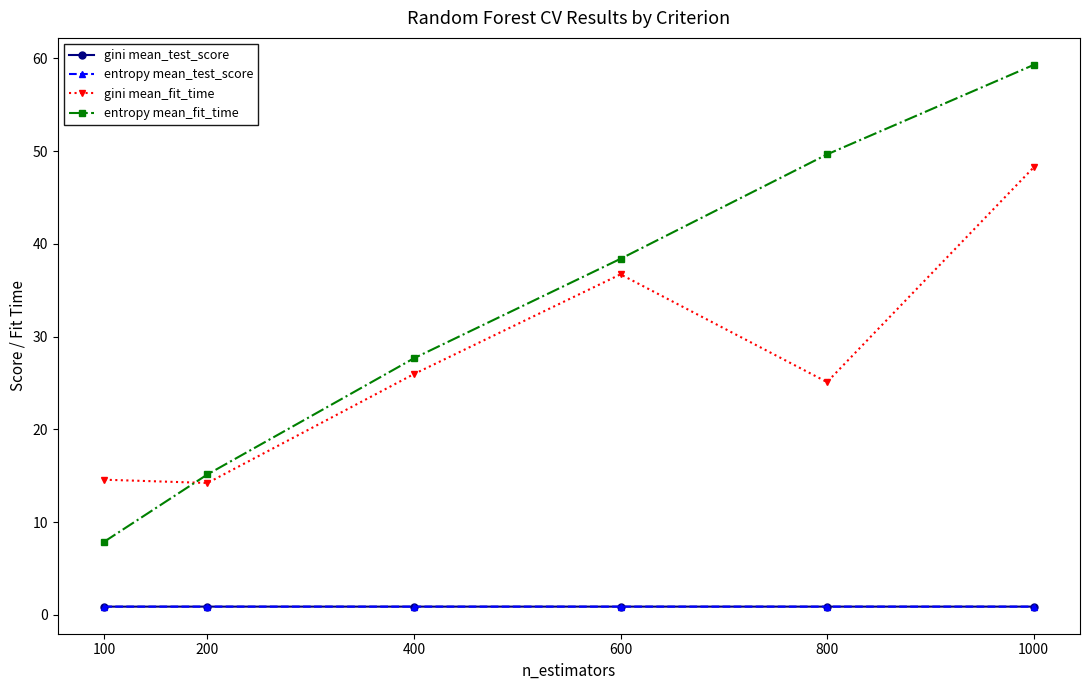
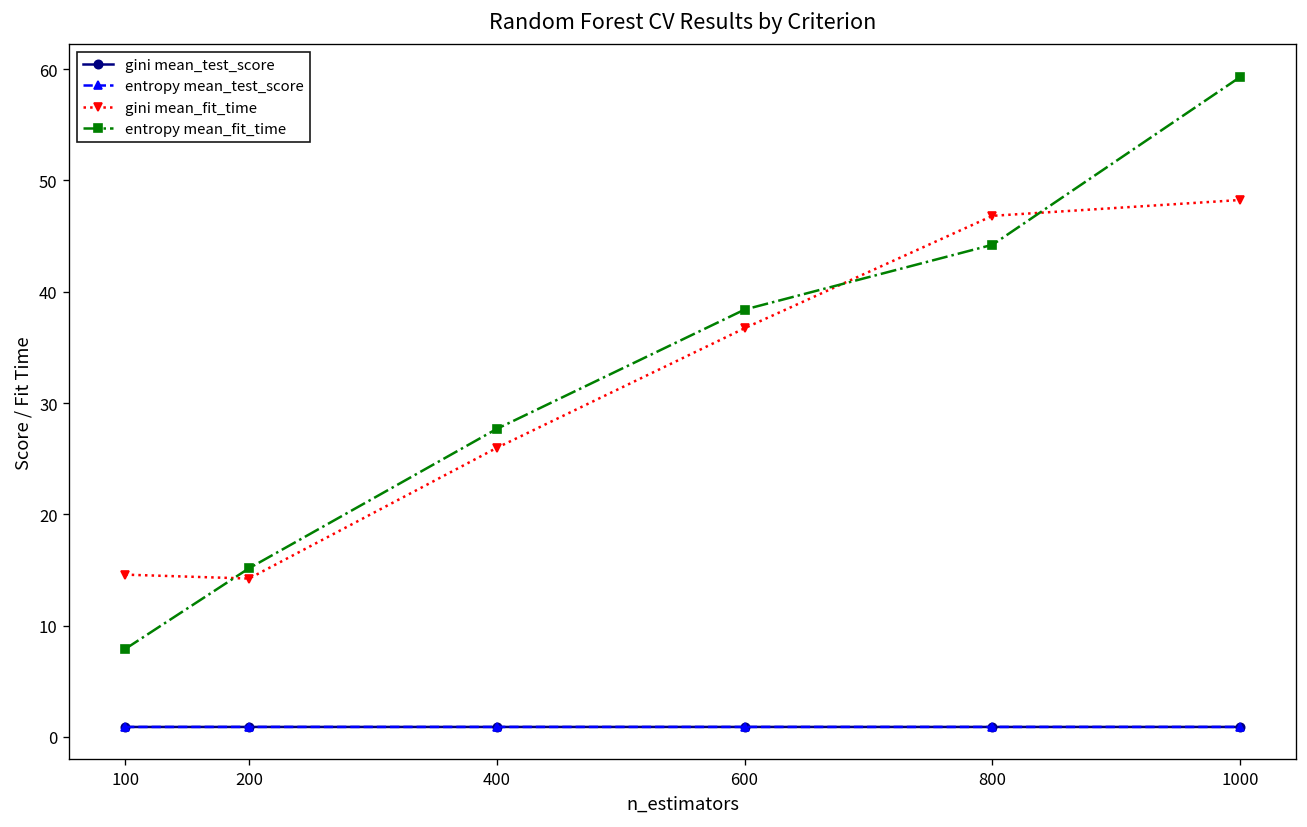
gini mean_fit_time, 800: 25 -> 47
entropy mean_fit_time, 800: 50 -> 44
